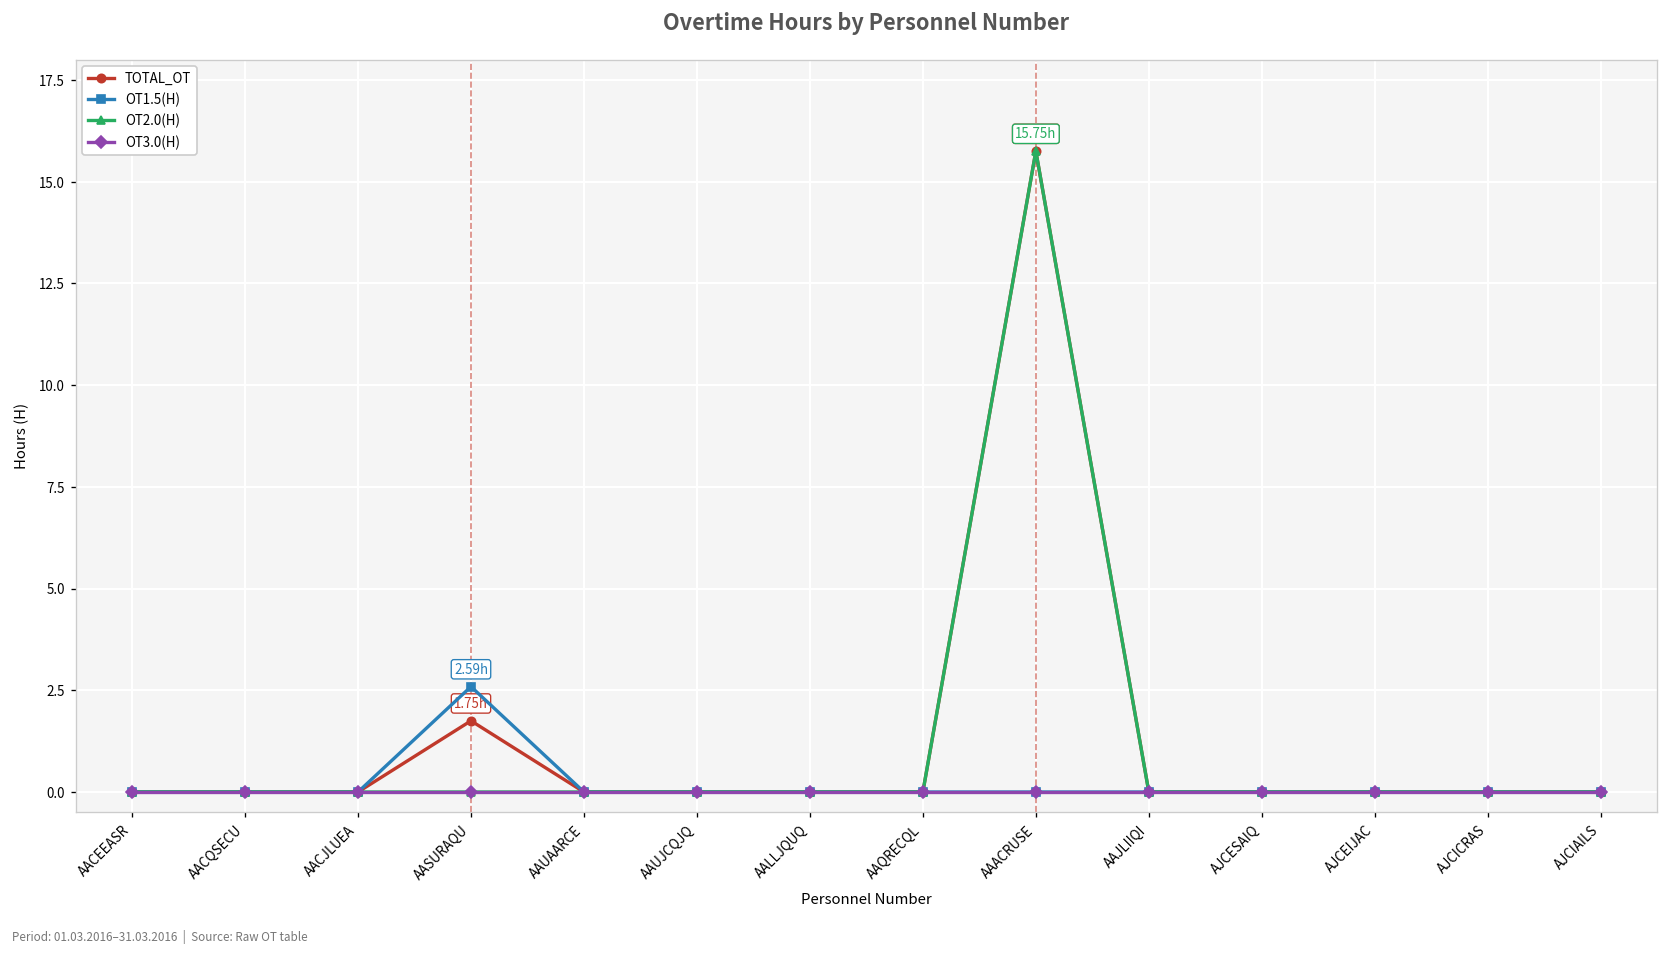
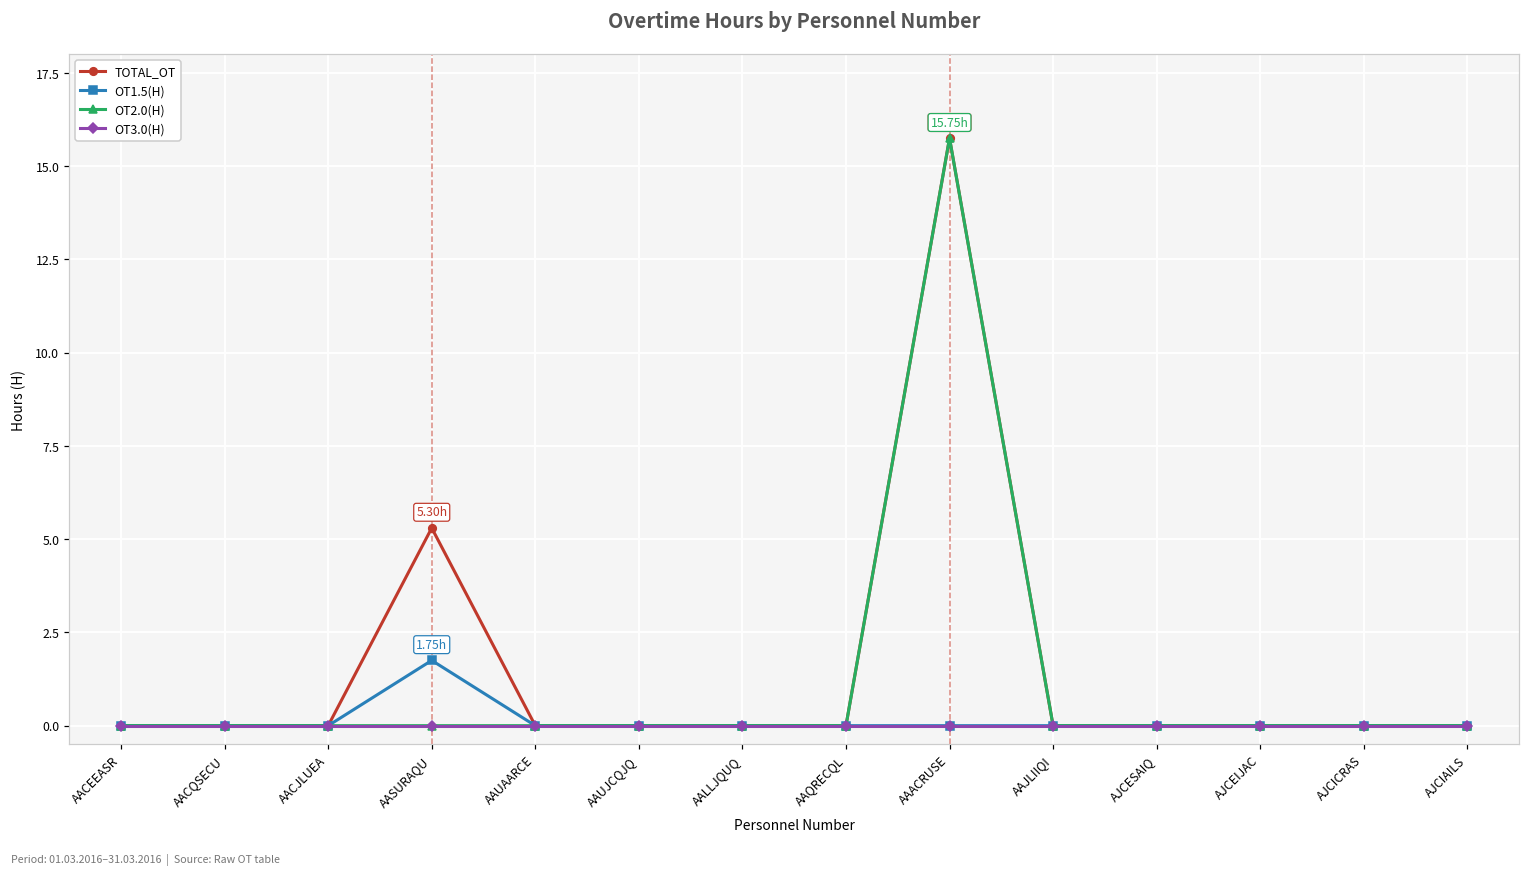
TOTAL_OT, AASURAQU: 1.75h -> 5.30h
OT1.5(H), AASURAQU: 2.59h -> 1.75h
